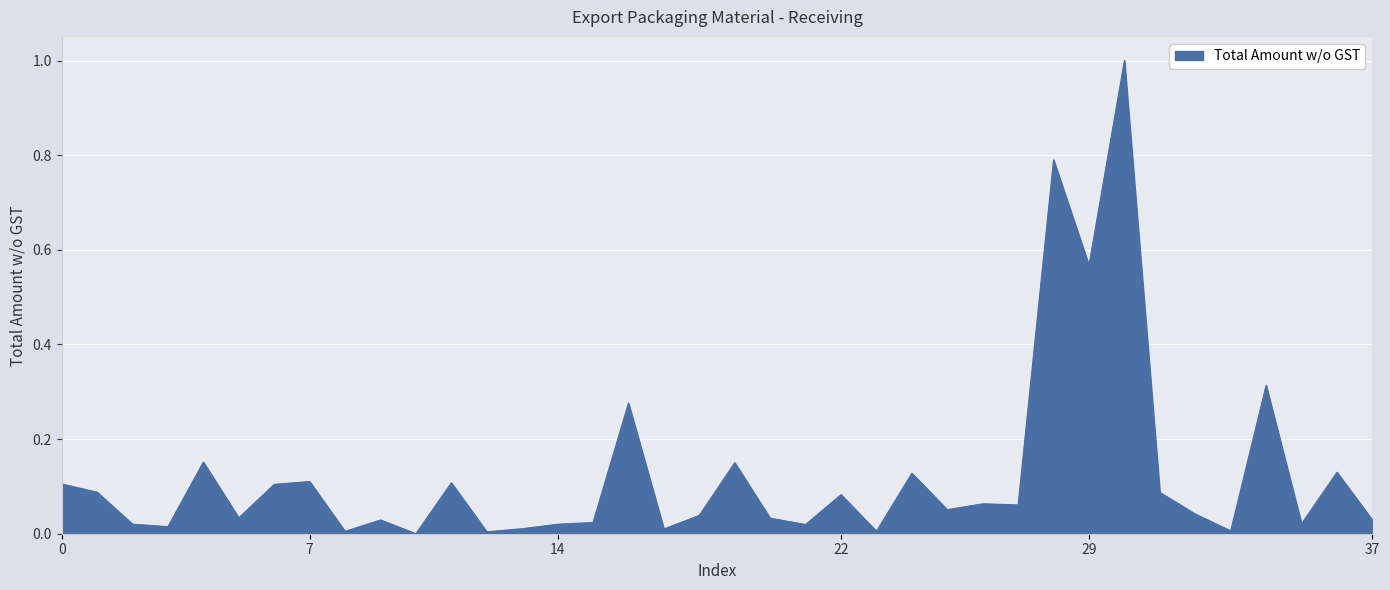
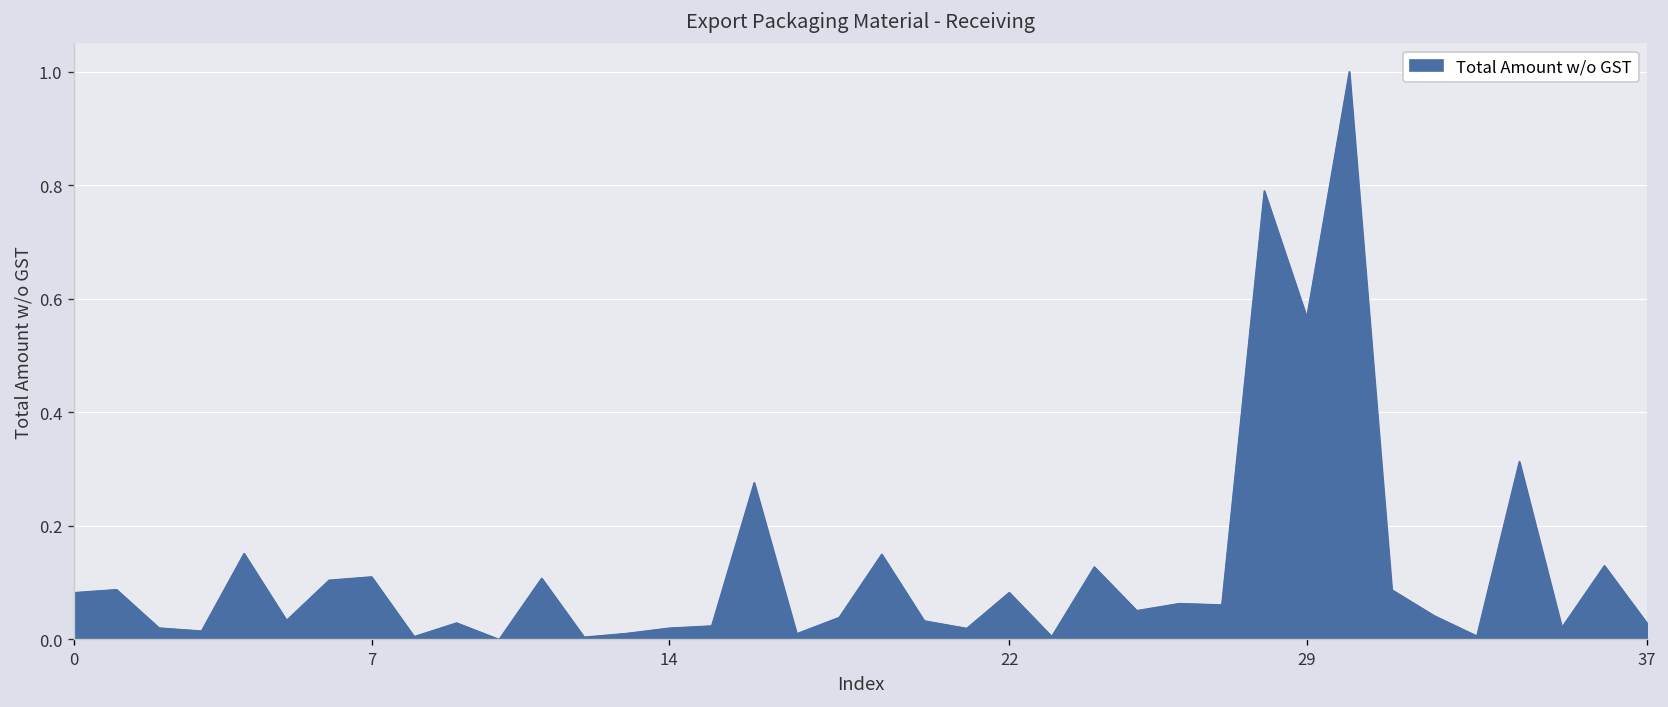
0: 0.11 -> 0.08
